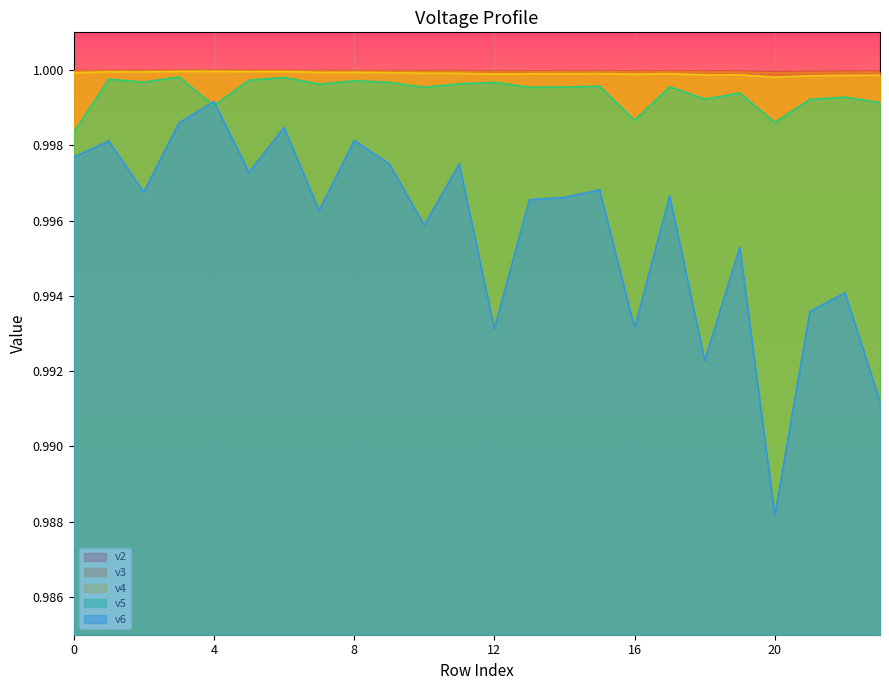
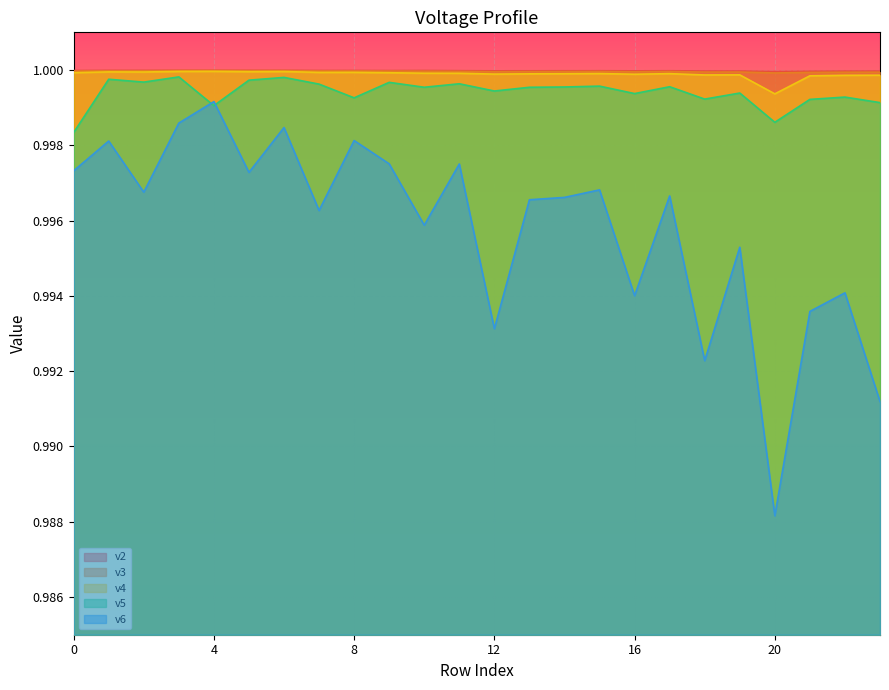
v6, 0: 0.9977 -> 0.9973
v5, 8: 0.9997 -> 0.9993
v5, 12: 0.9997 -> 0.9994
v5, 16: 0.9987 -> 0.9994
v6, 16: 0.9932 -> 0.9940
v4, 20: 0.9998 -> 0.9994
